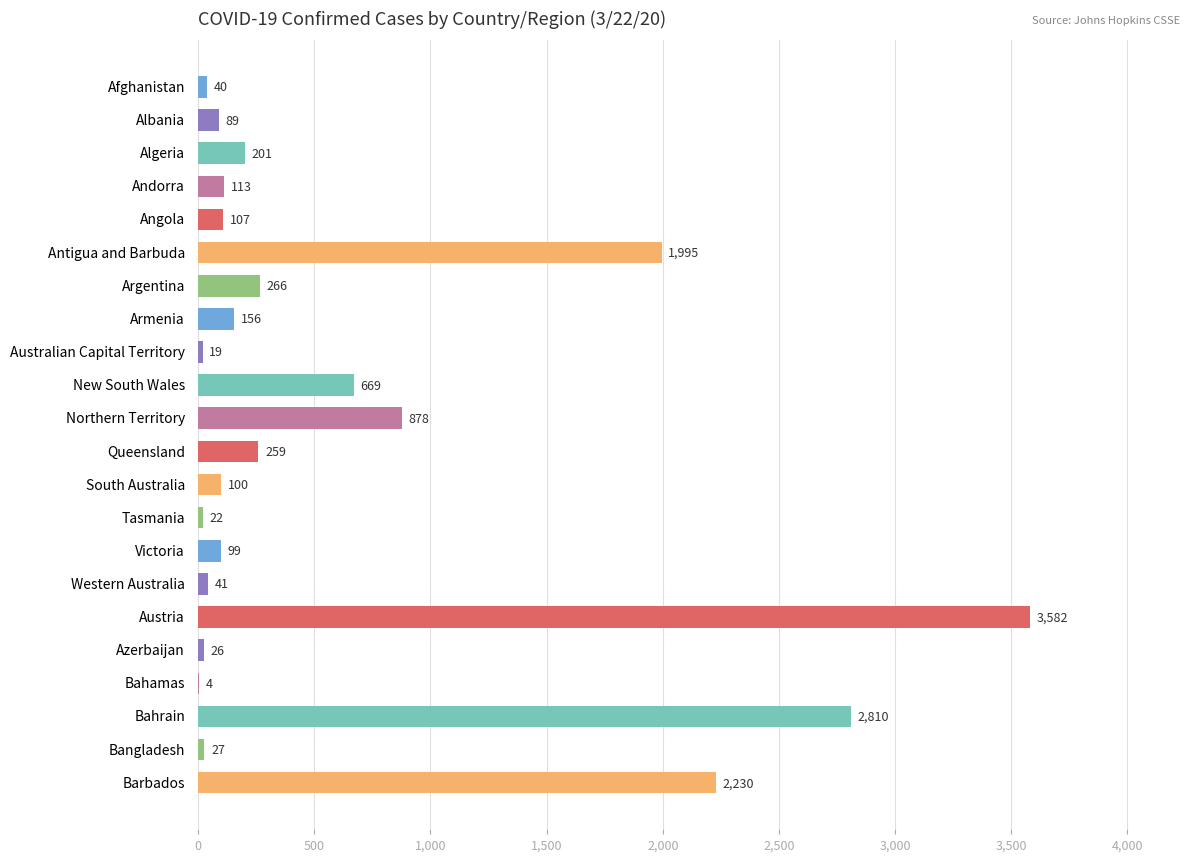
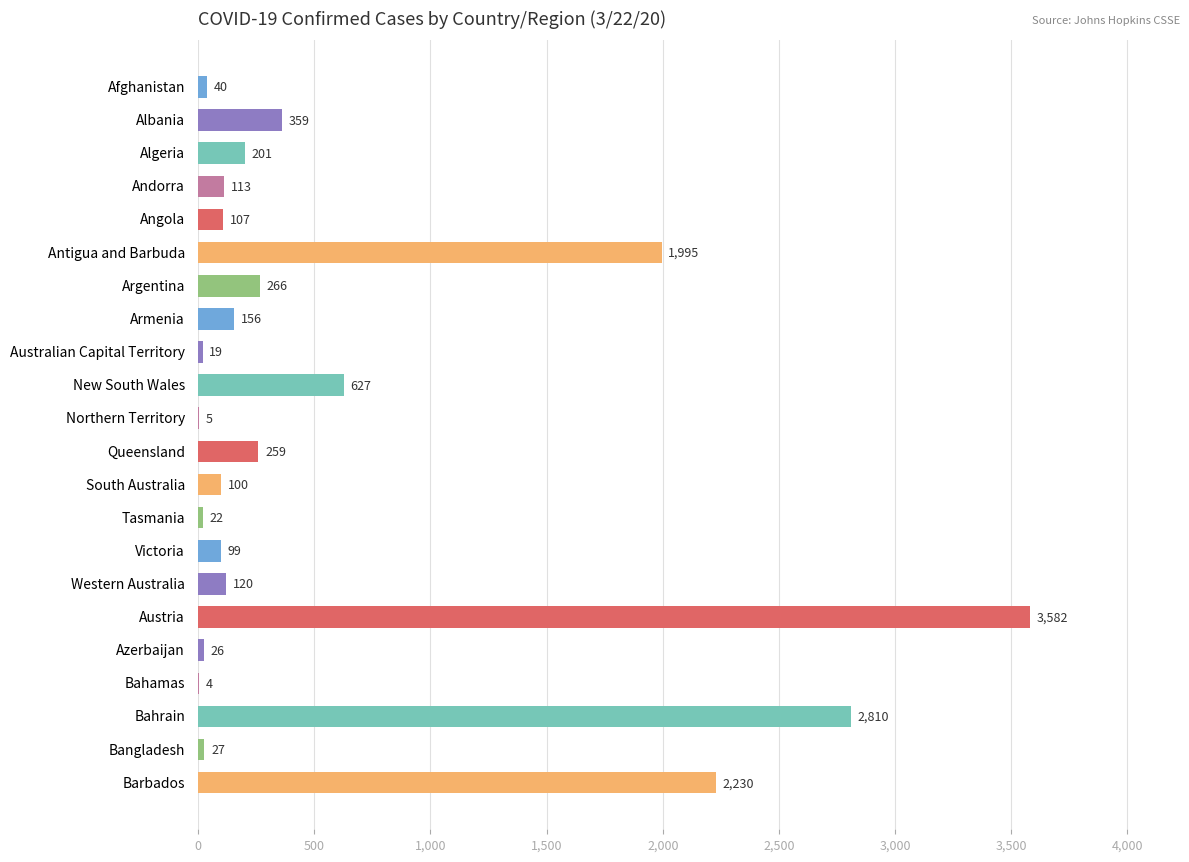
Albania: 89 -> 359
New South Wales: 669 -> 627
Northern Territory: 878 -> 5
Western Australia: 41 -> 120
